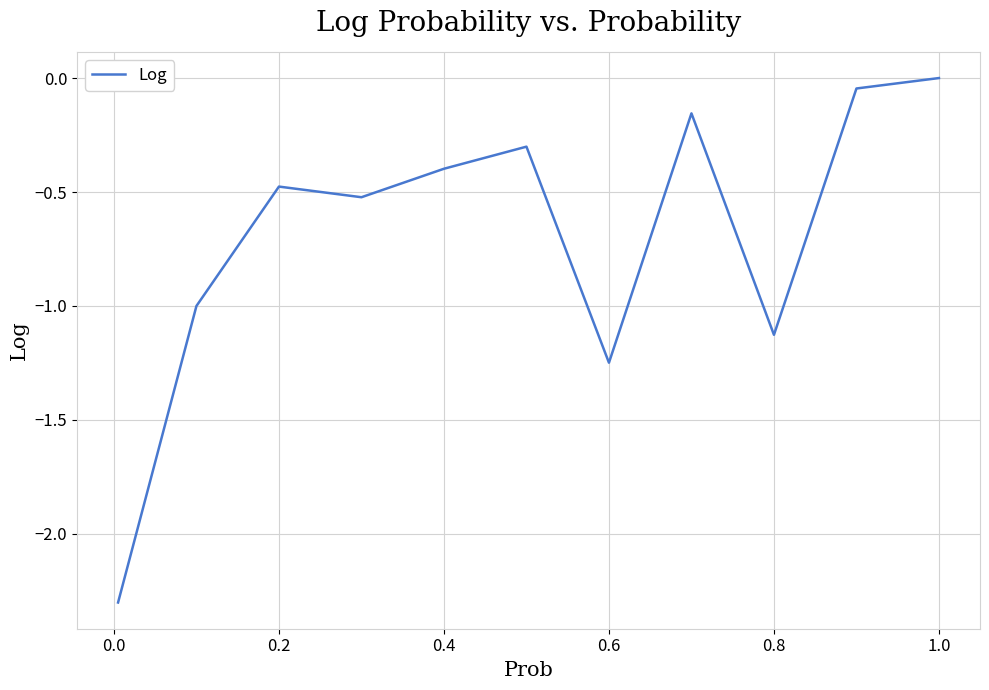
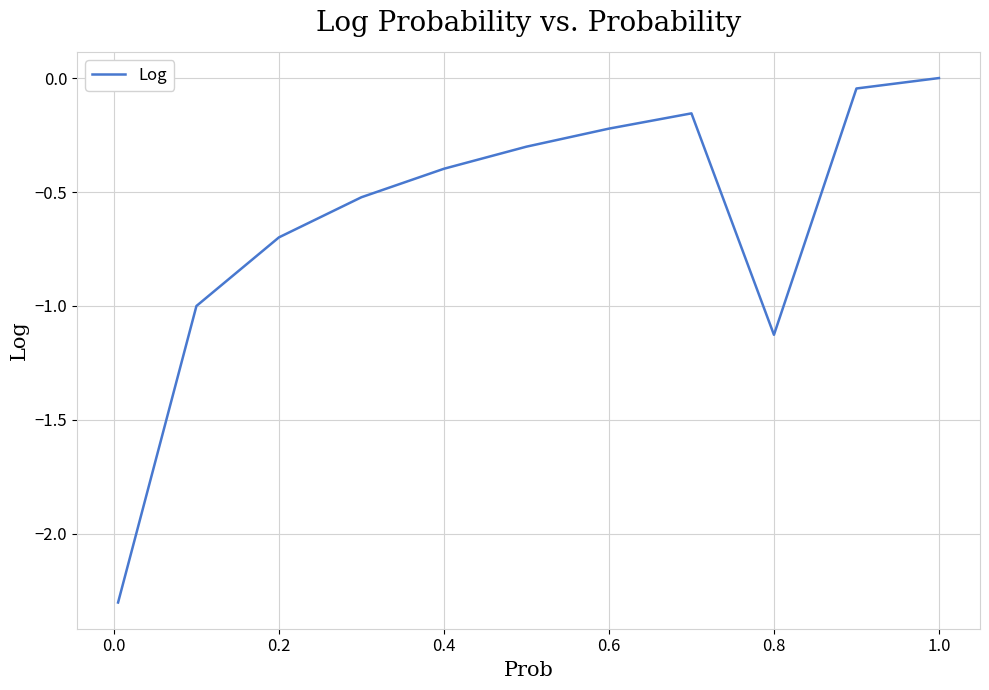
0.2: -0.48 -> -0.70
0.6: -1.25 -> -0.22
